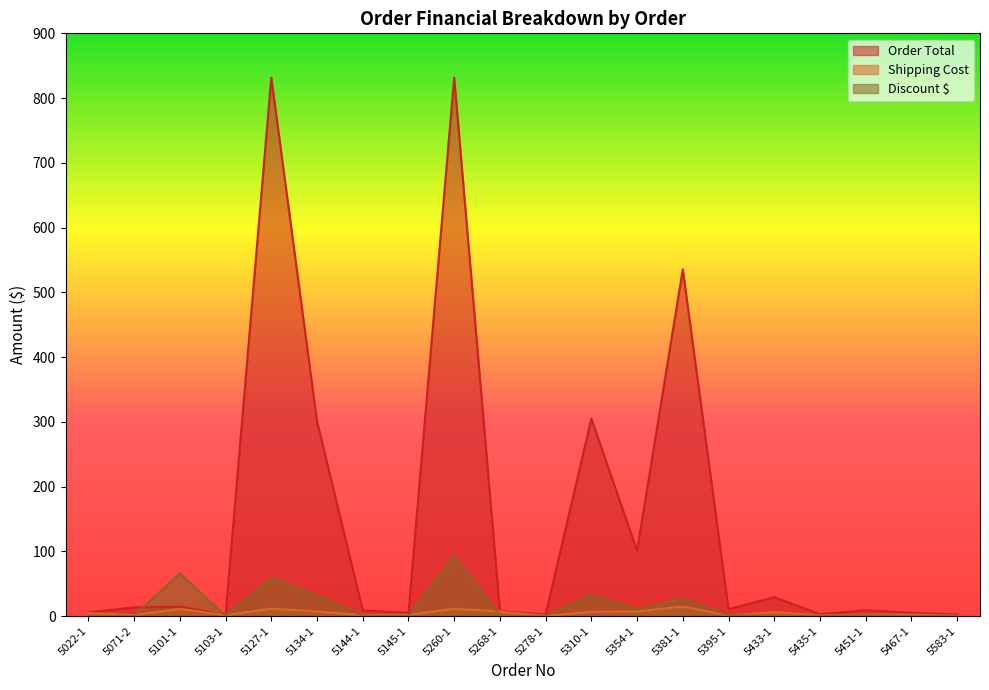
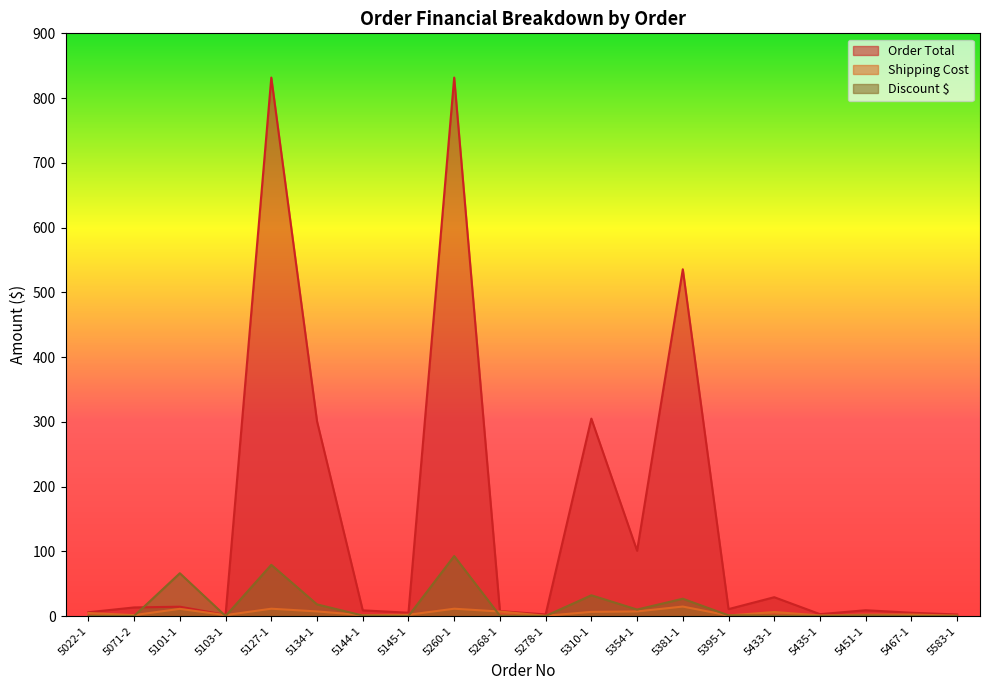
Discount $, 5127-1: 60 -> 80
Discount $, 5134-1: 30 -> 20
